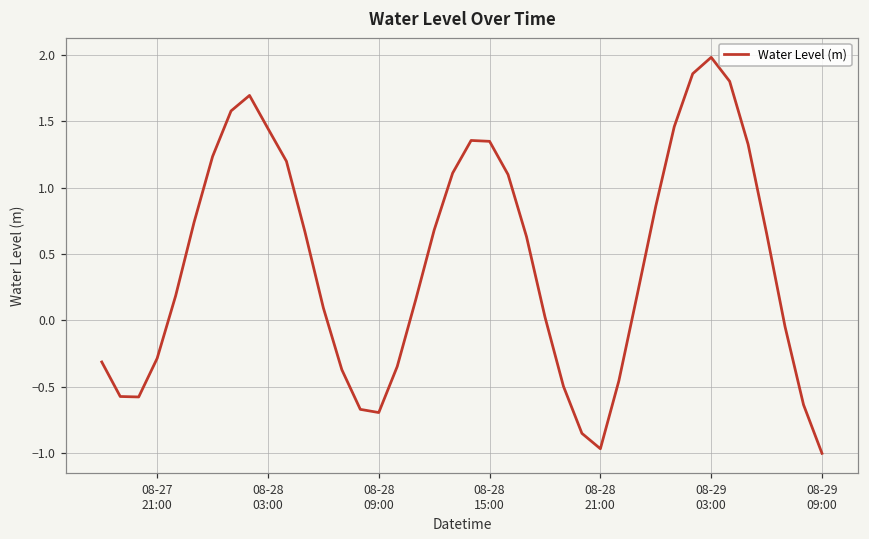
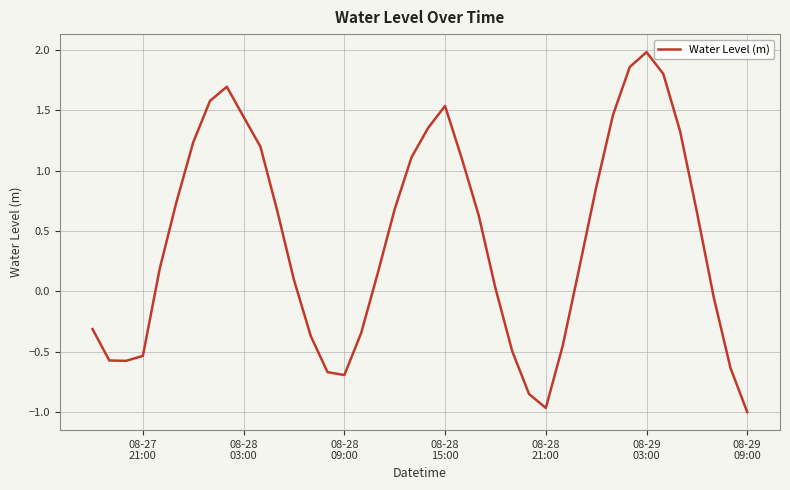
08-27 21:00: -0.28 -> -0.53
08-28 15:00: 1.35 -> 1.53
